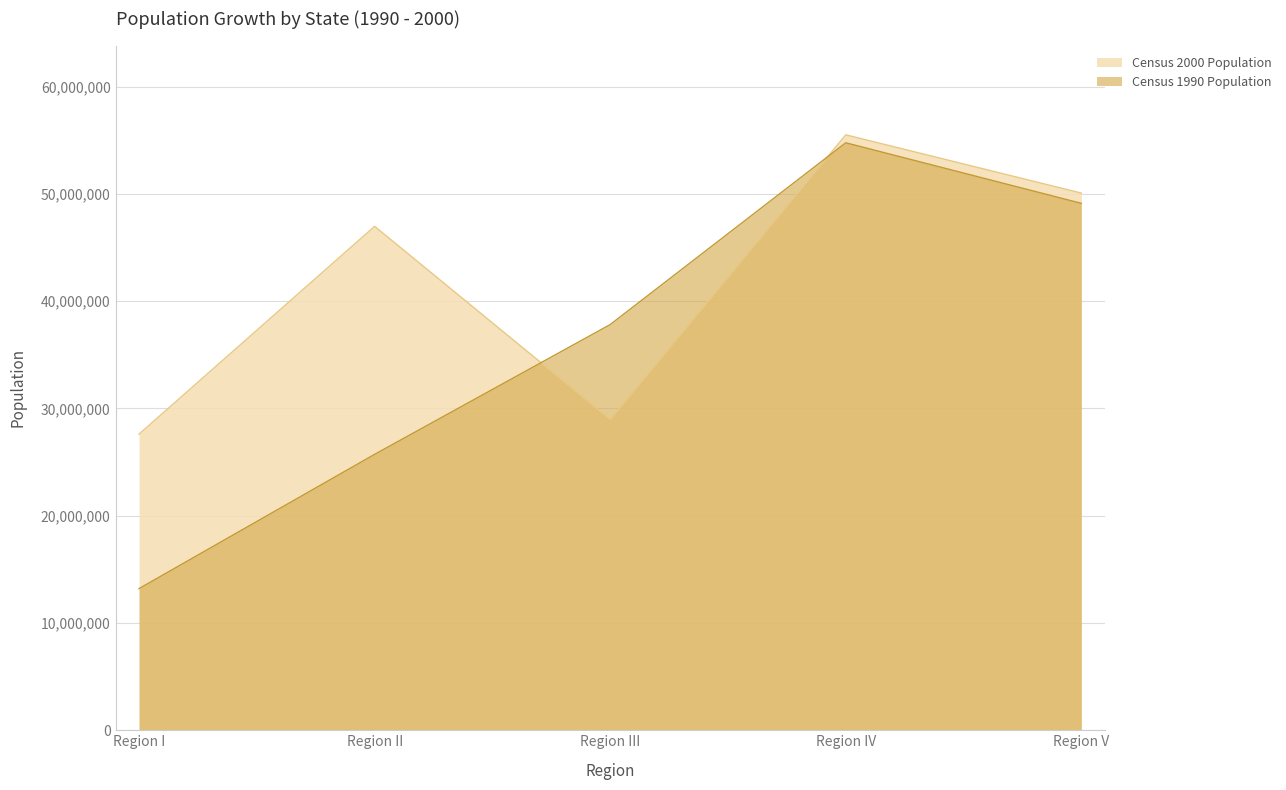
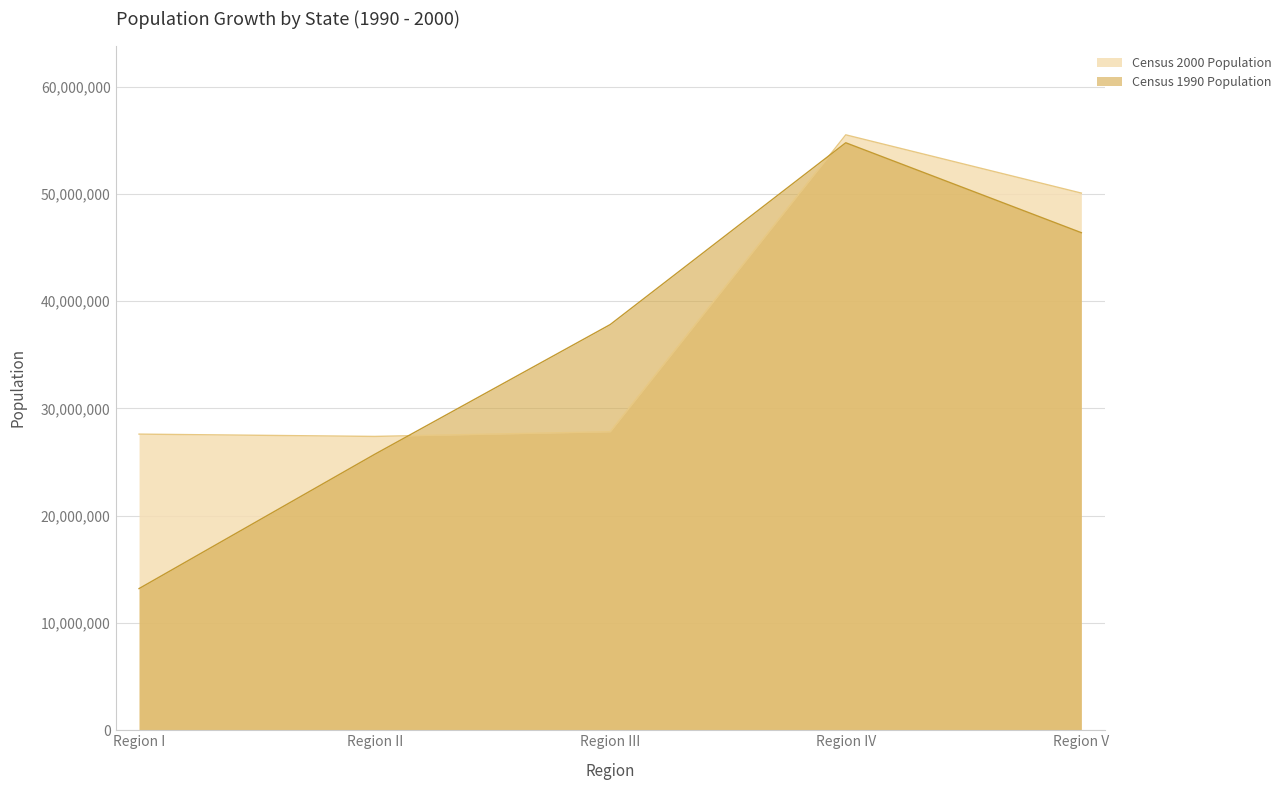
Census 2000 Population, Region II: 47,000,000 -> 27,400,000
Census 2000 Population, Region III: 29,000,000 -> 27,800,000
Census 1990 Population, Region V: 49,100,000 -> 46,400,000
